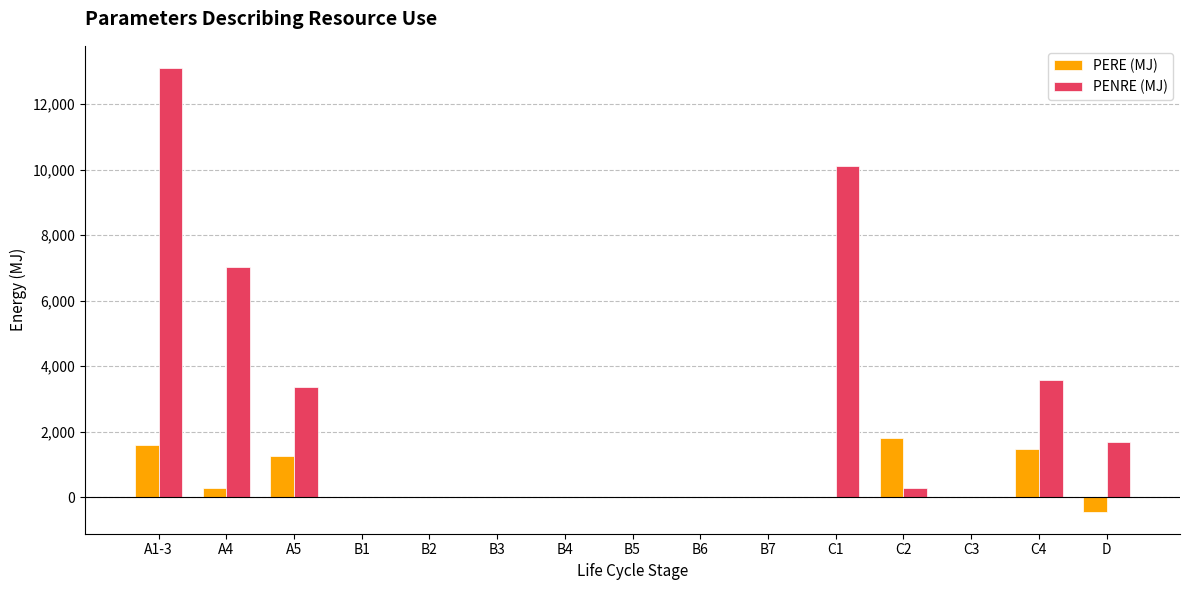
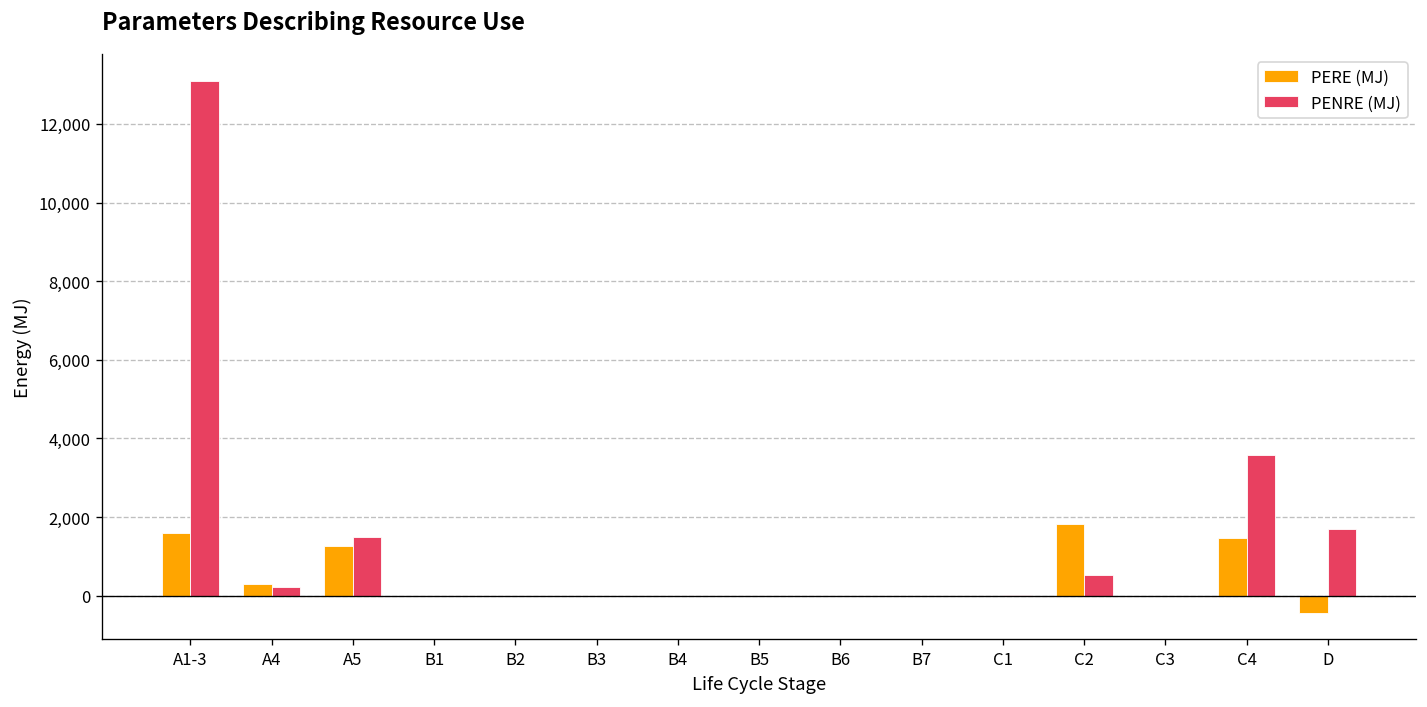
PENRE (MJ), A4: 7,000 -> 200
PENRE (MJ), A5: 3,400 -> 1,500
PENRE (MJ), C1: 10,100 -> 0
PENRE (MJ), C2: 300 -> 500
